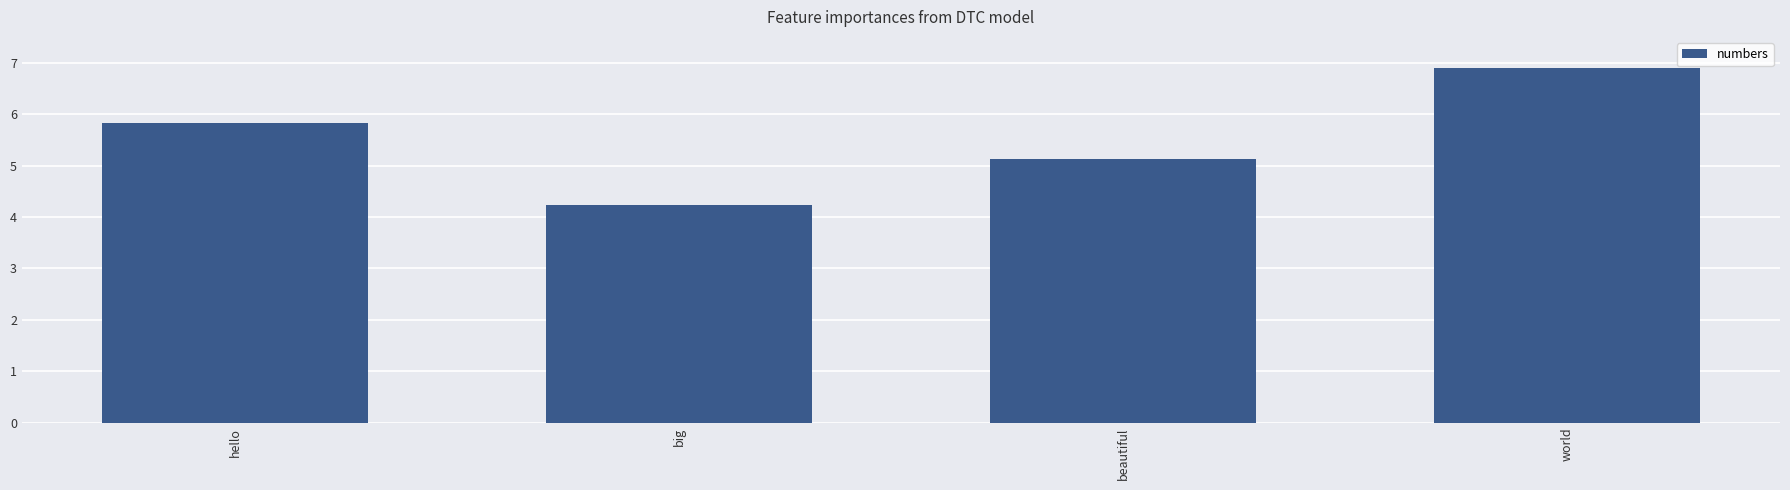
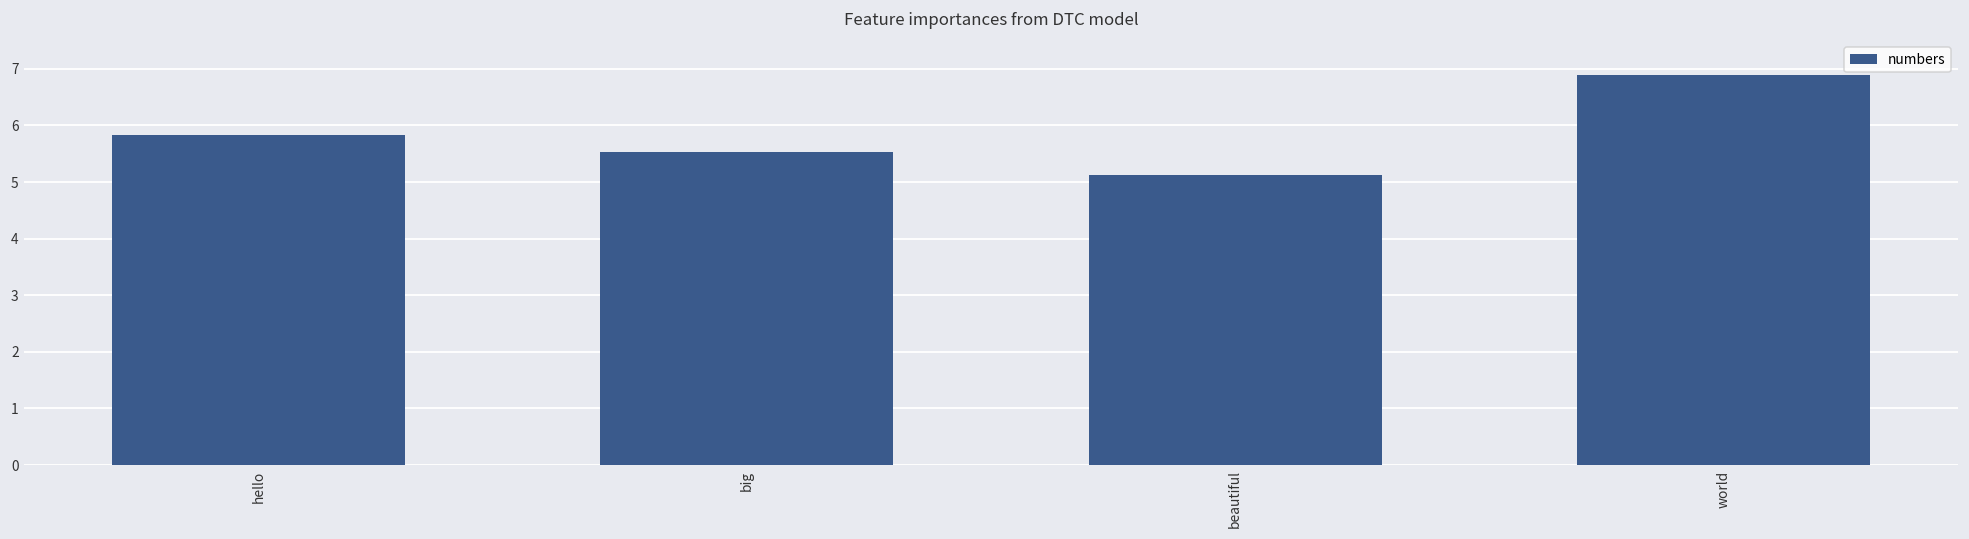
big: 4.2 -> 5.5
